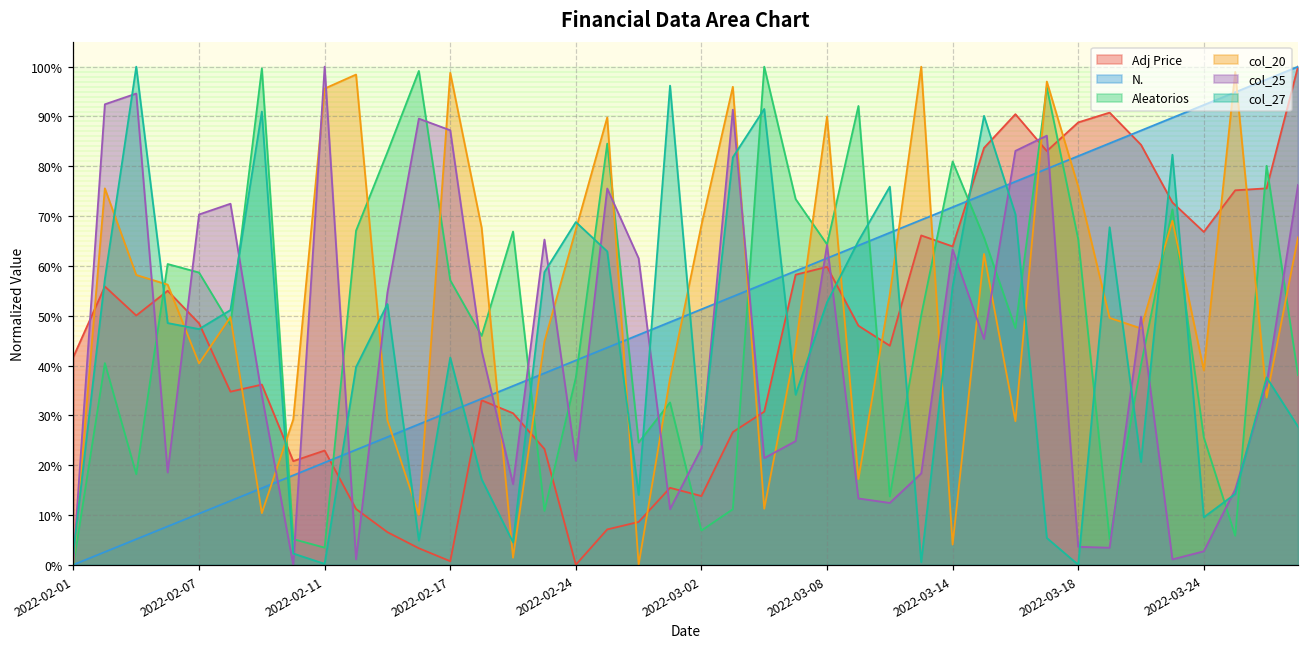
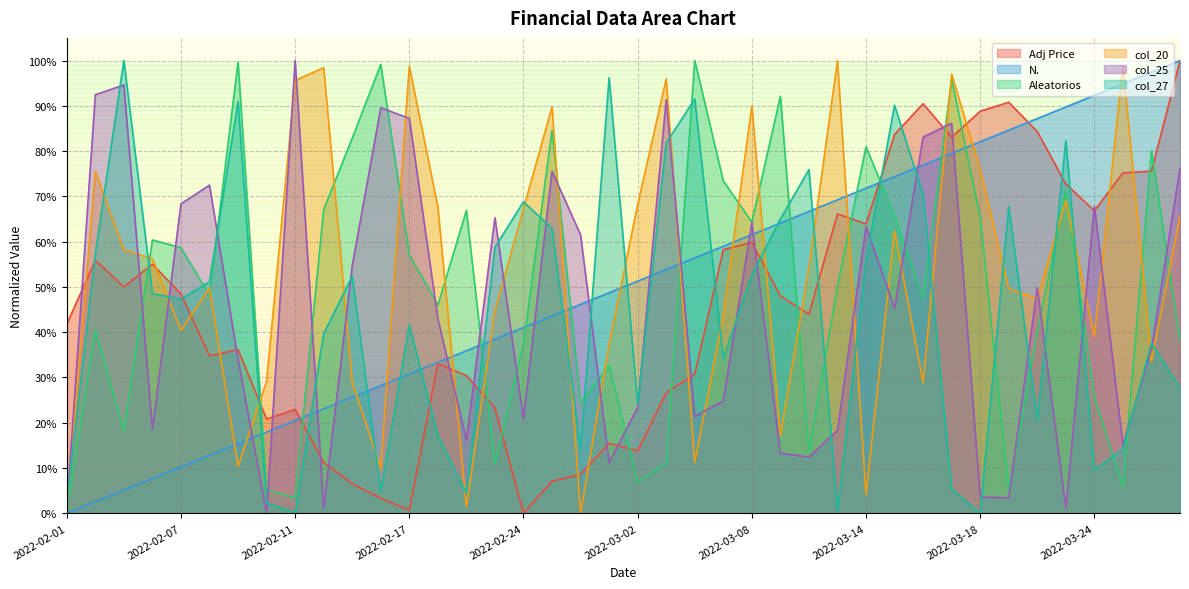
col_25, 2022-02-07: 70% -> 68%
col_25, 2022-03-24: 3% -> 68%
